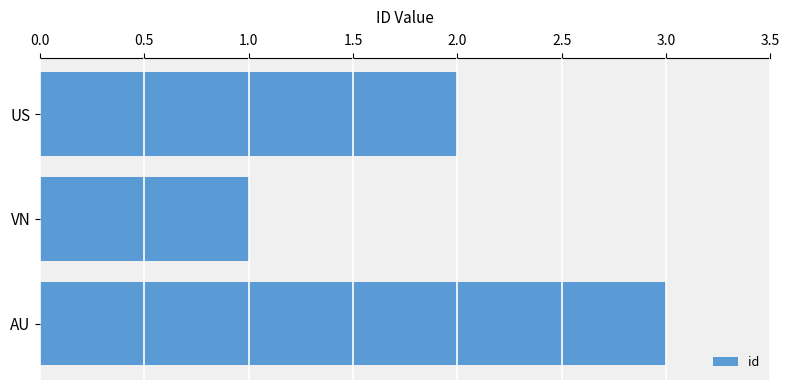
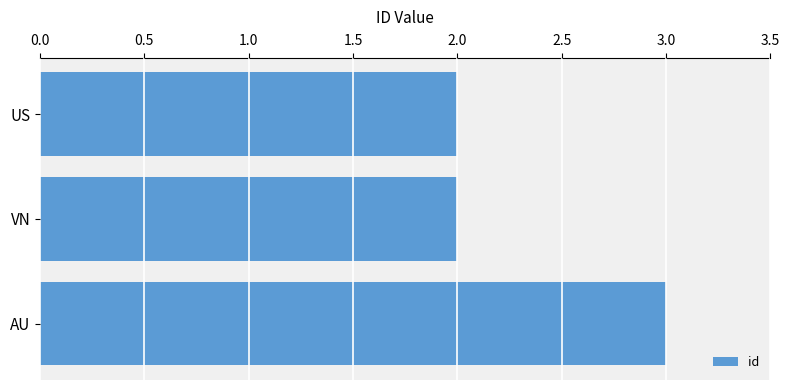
VN: 1 -> 2
